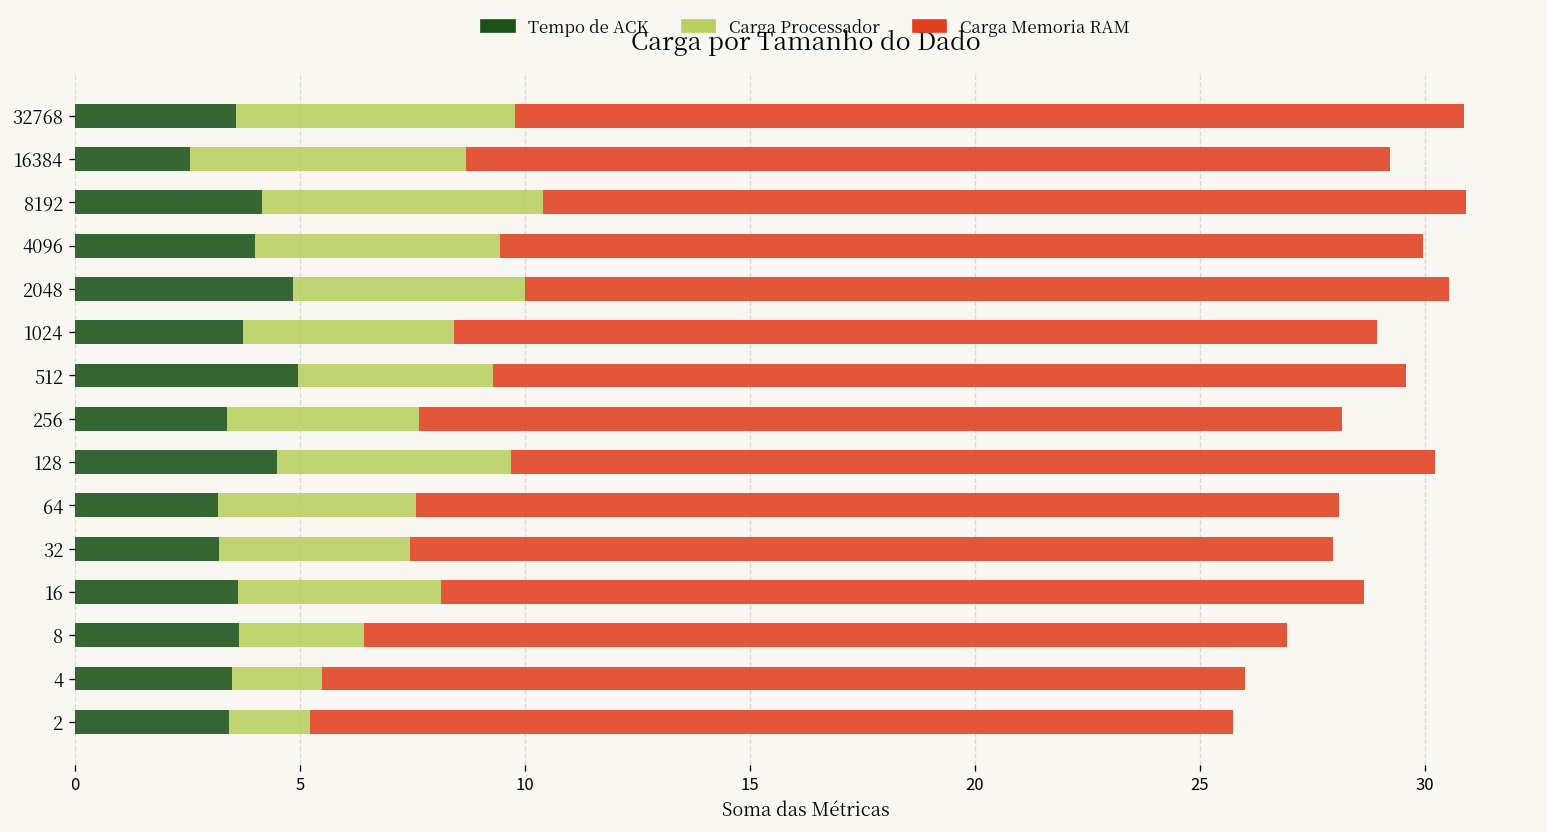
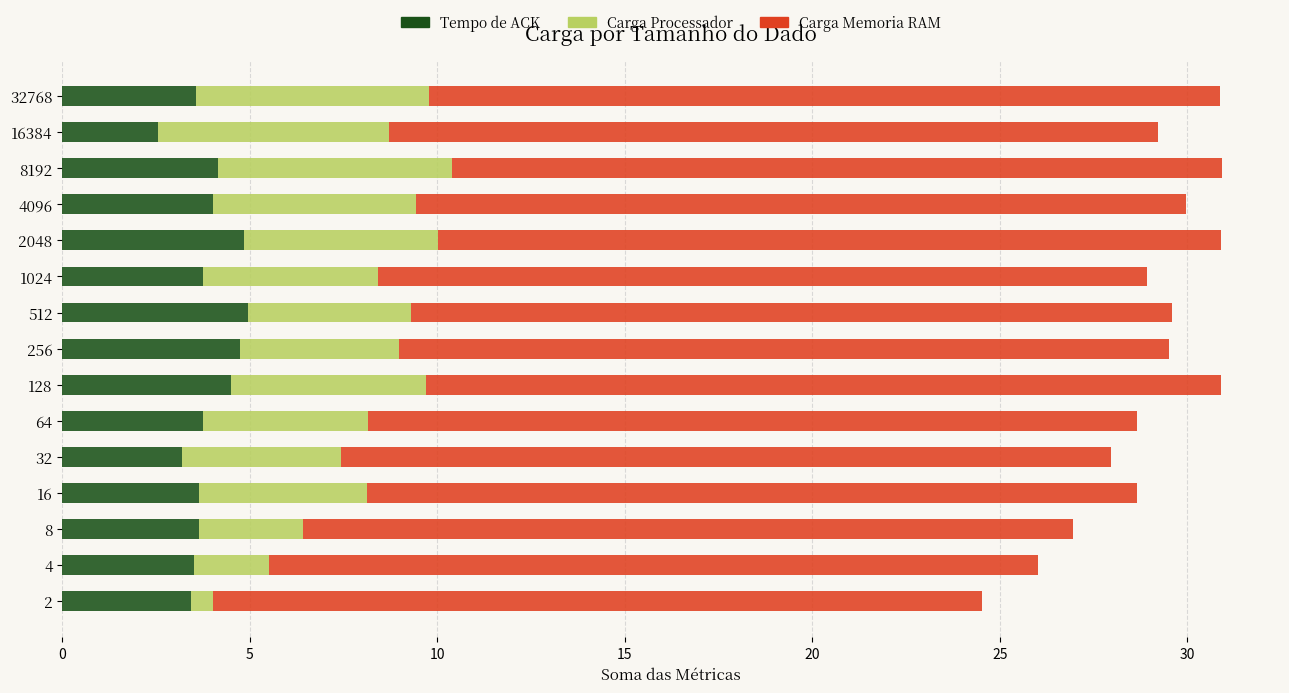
Carga Memoria RAM, 2048: 20.5 -> 20.9
Tempo de ACK, 256: 3.4 -> 4.7
Carga Memoria RAM, 128: 20.5 -> 21.2
Tempo de ACK, 64: 3.2 -> 3.7
Carga Processador, 2: 1.8 -> 0.6
